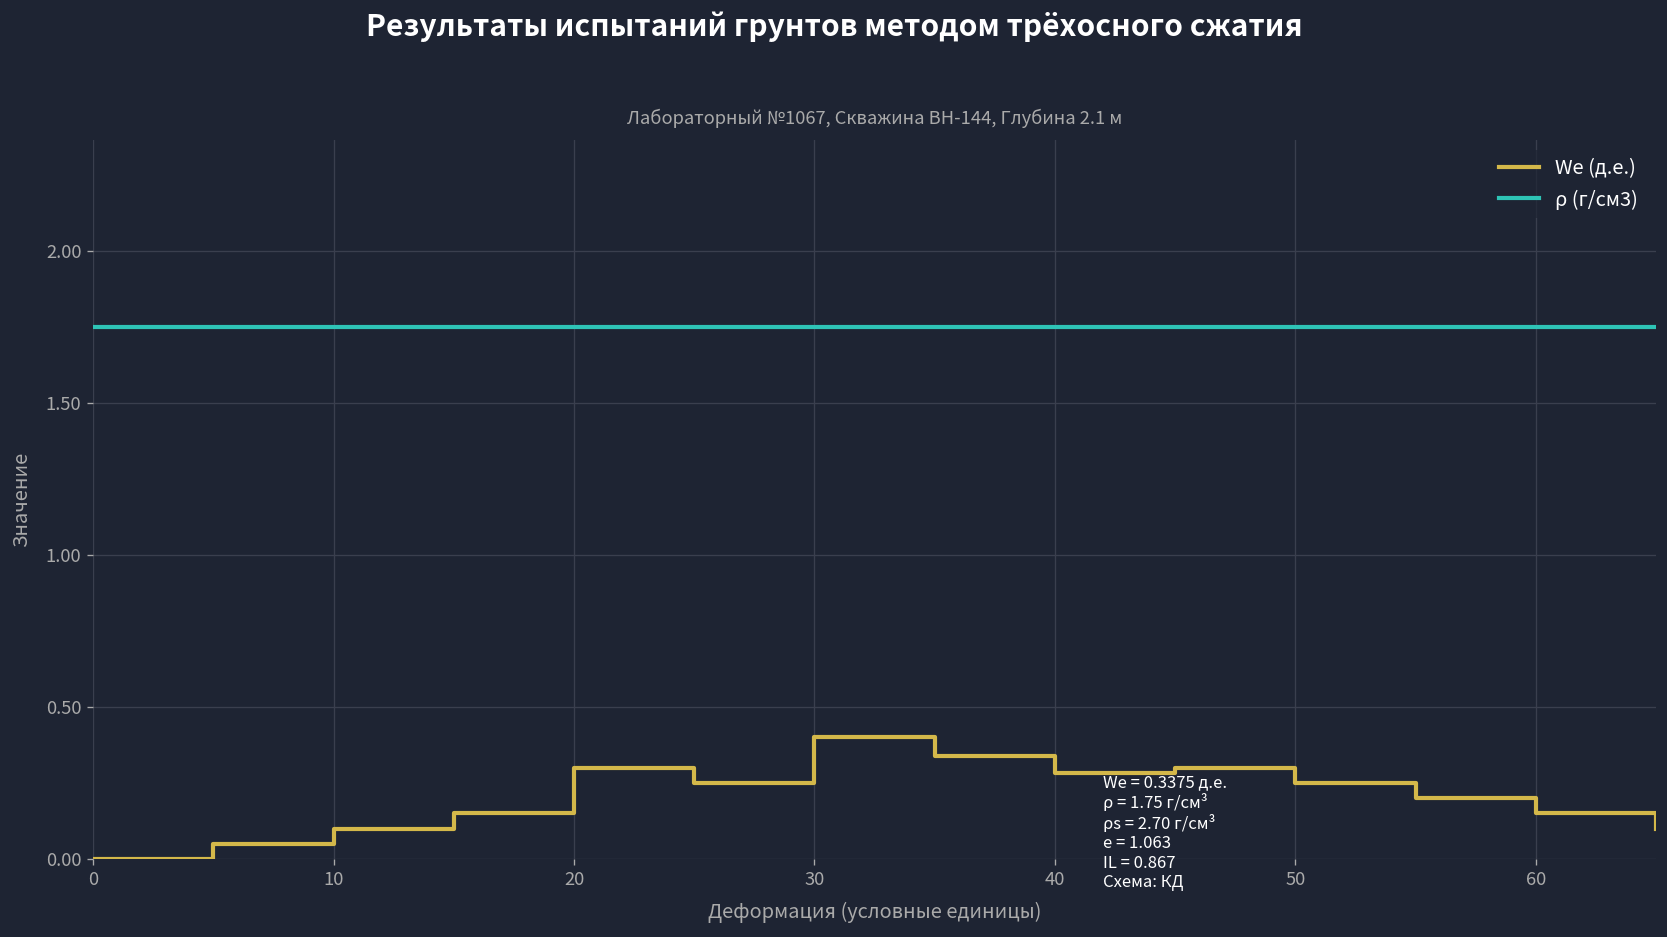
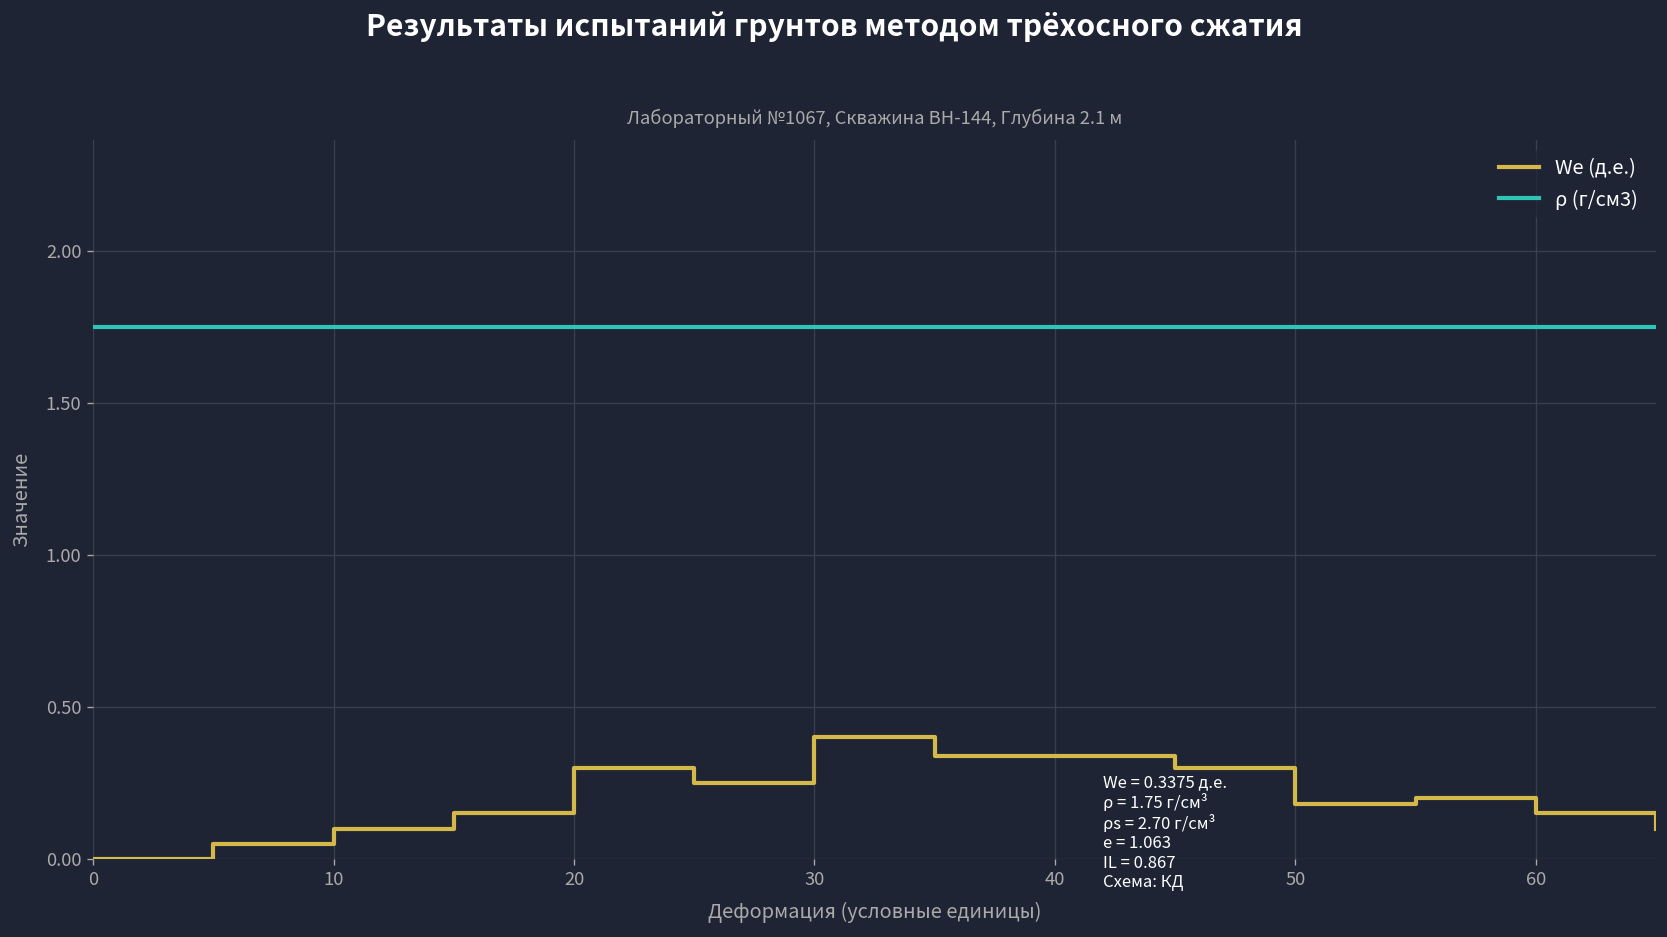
We (д.е.), 40: 0.28 -> 0.34
We (д.е.), 50: 0.25 -> 0.18
